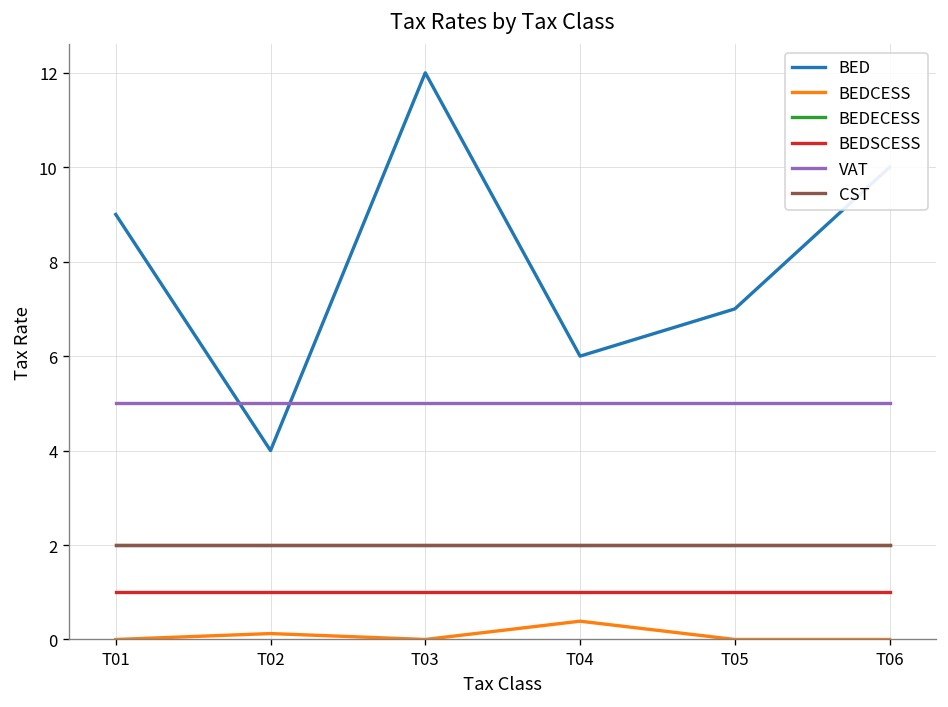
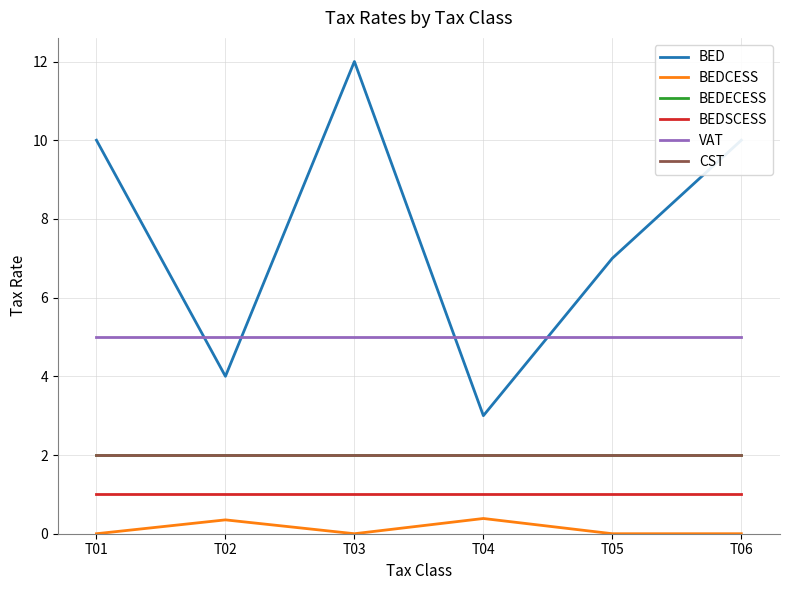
BED, T01: 9 -> 10
BEDCESS, T02: 0.1 -> 0.4
BED, T04: 6 -> 3
